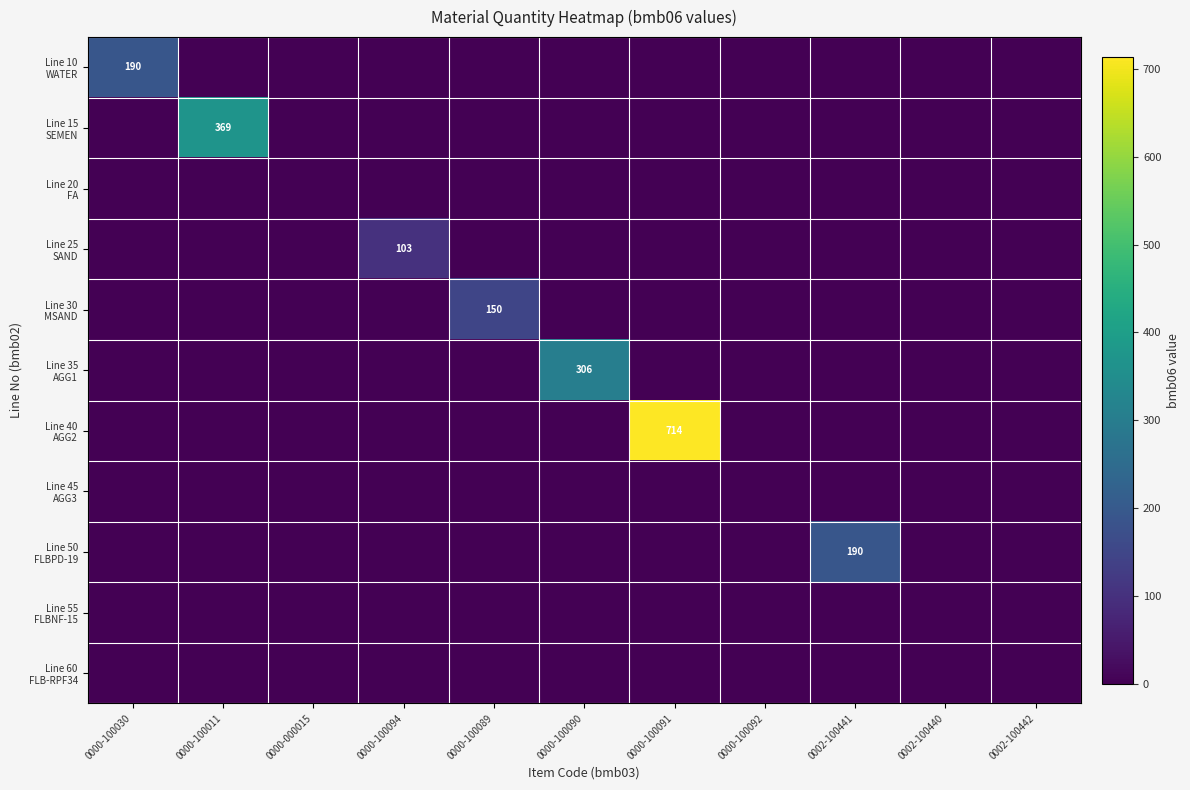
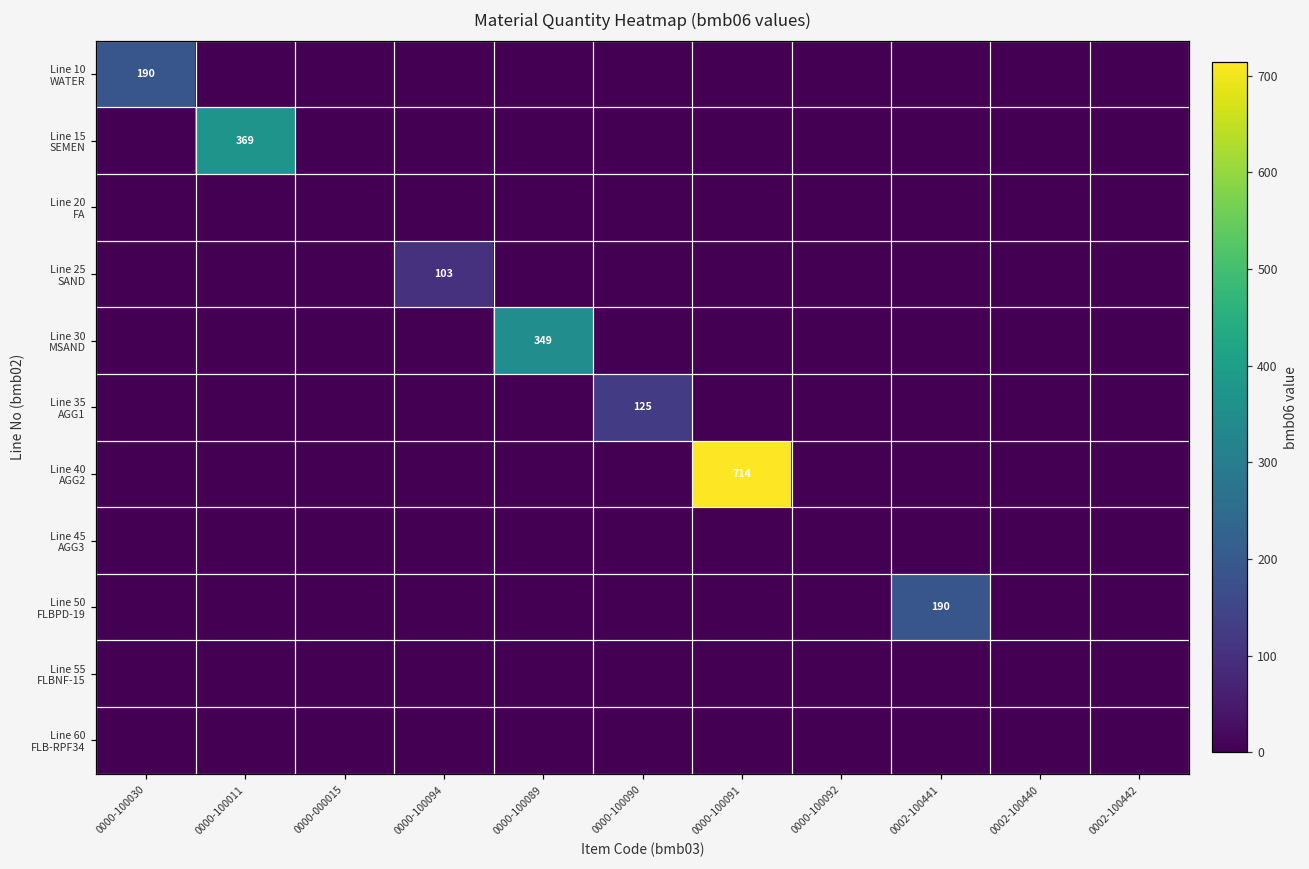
Line 30 MSAND, 0000-100089: 150 -> 349
Line 35 AGG1, 0000-100090: 306 -> 125
